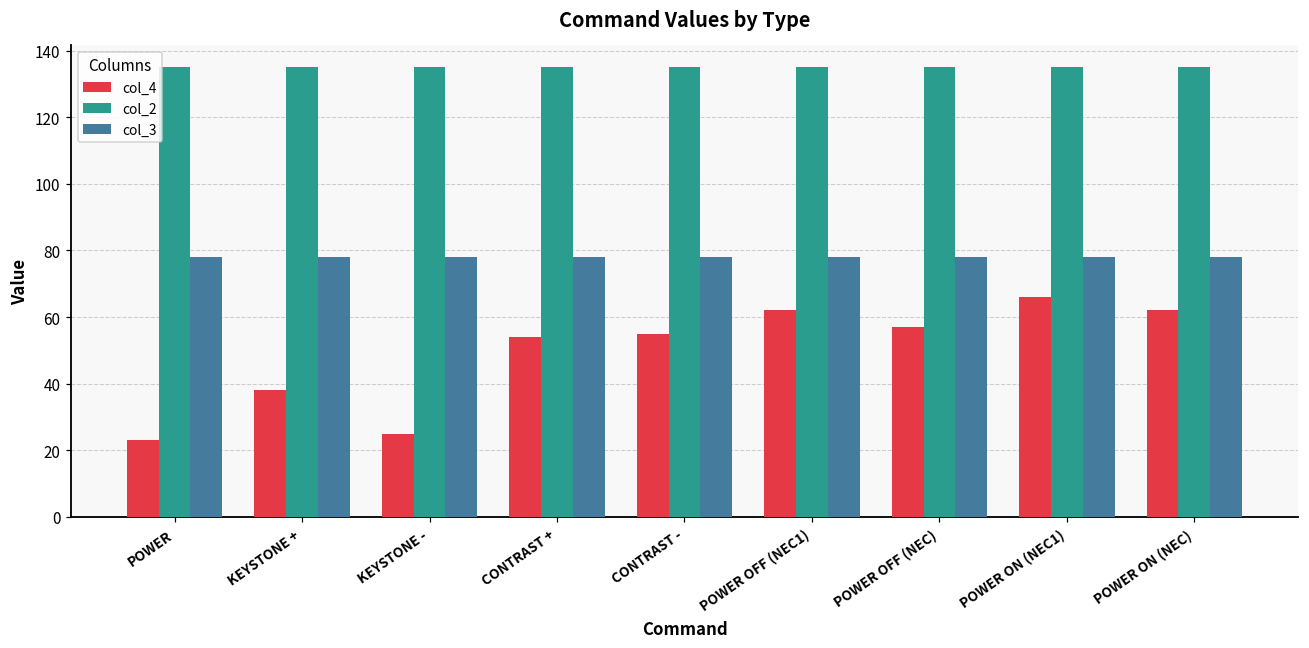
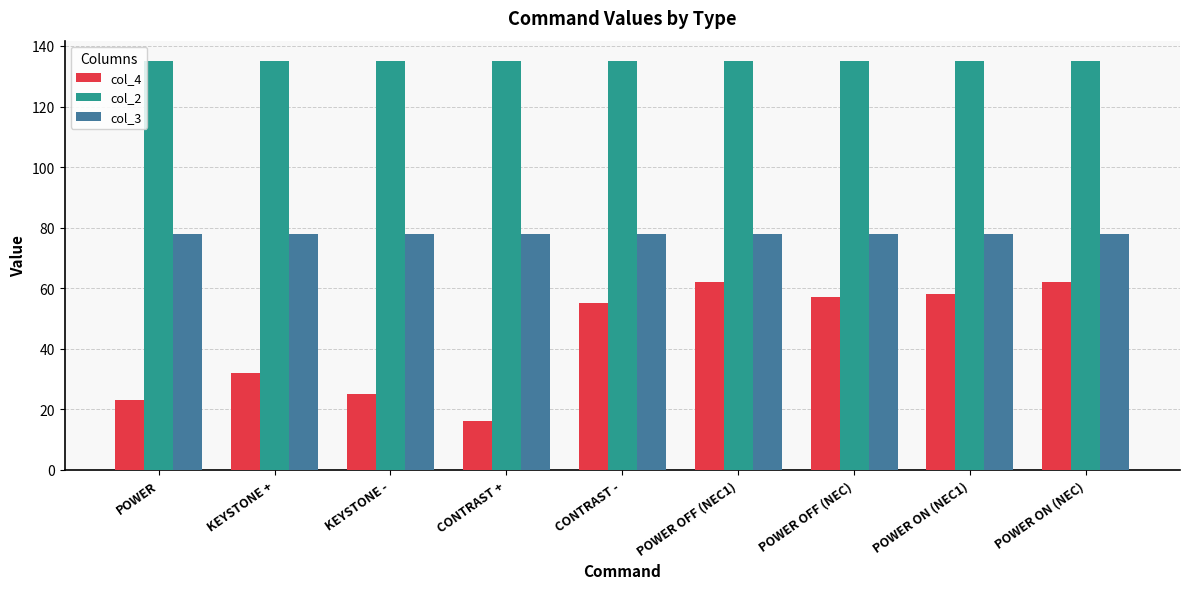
col_4, KEYSTONE +: 38 -> 32
col_4, CONTRAST +: 54 -> 16
col_4, POWER ON (NEC1): 66 -> 58
